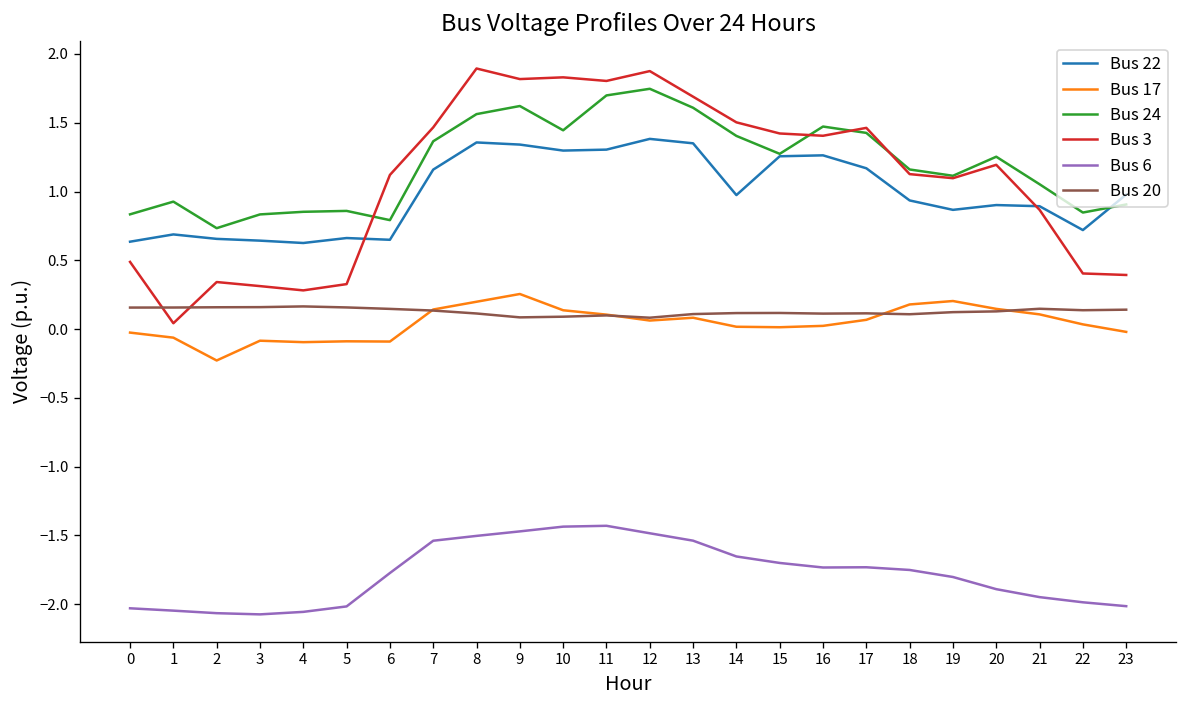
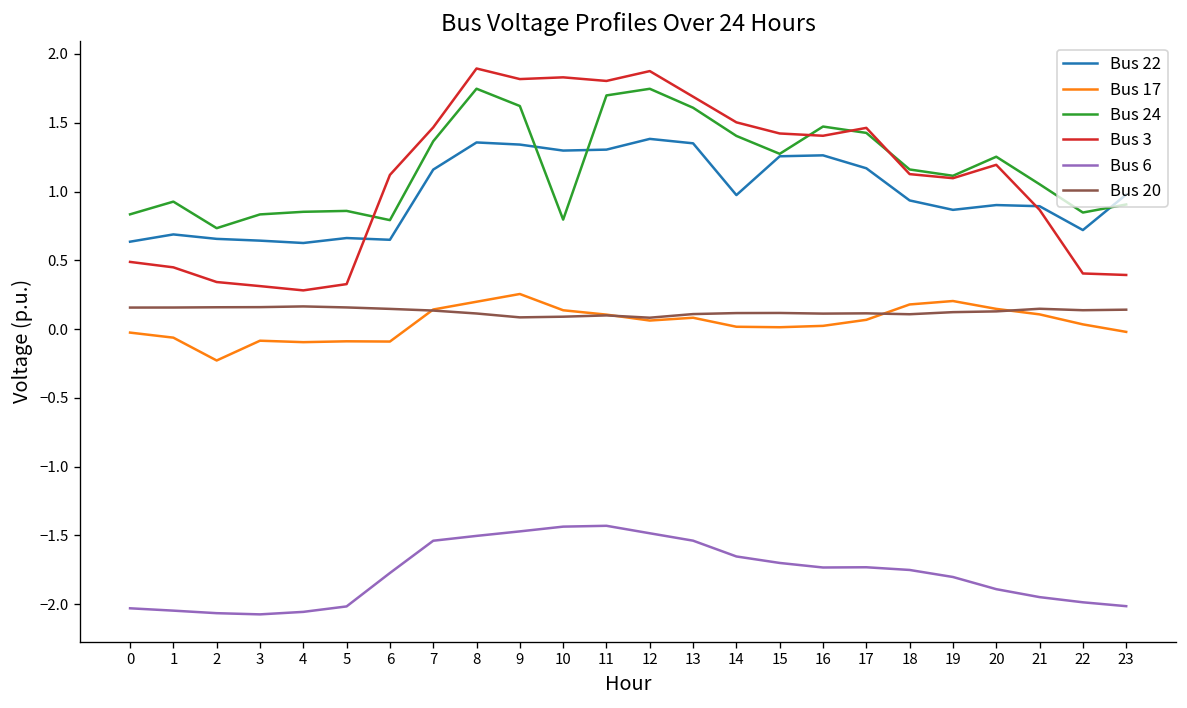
Bus 3, 1: 0.04 -> 0.45
Bus 24, 8: 1.56 -> 1.75
Bus 24, 10: 1.45 -> 0.80
